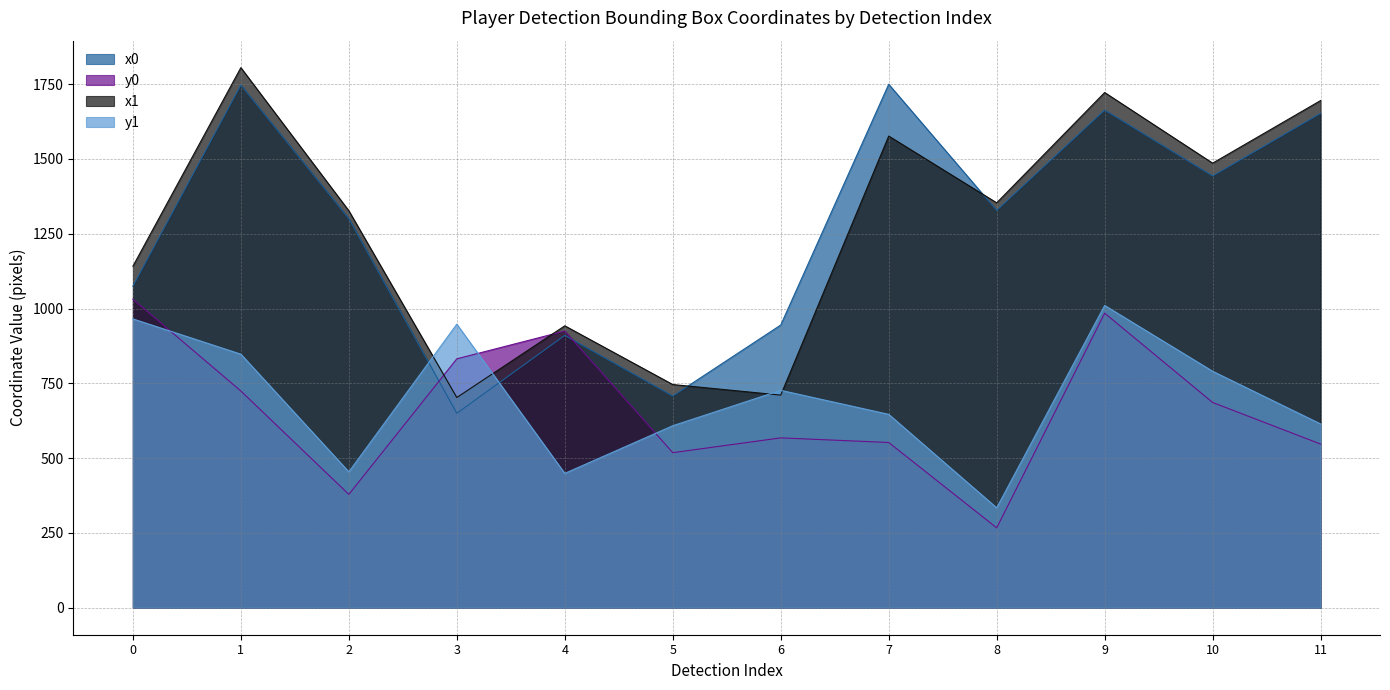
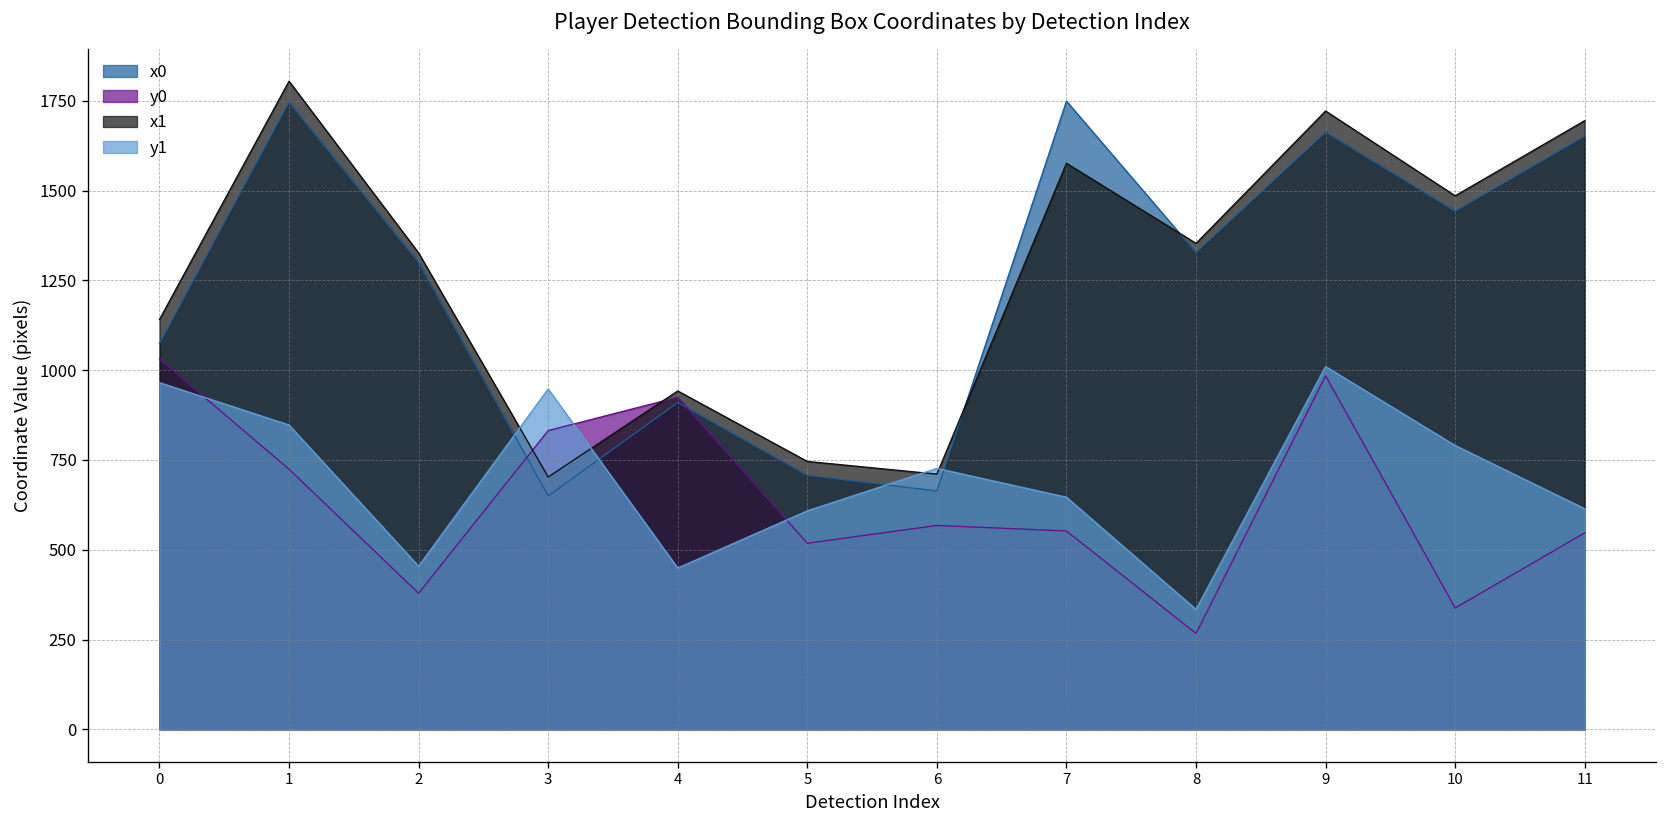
x0, 6: 940 -> 660
y0, 10: 690 -> 340
